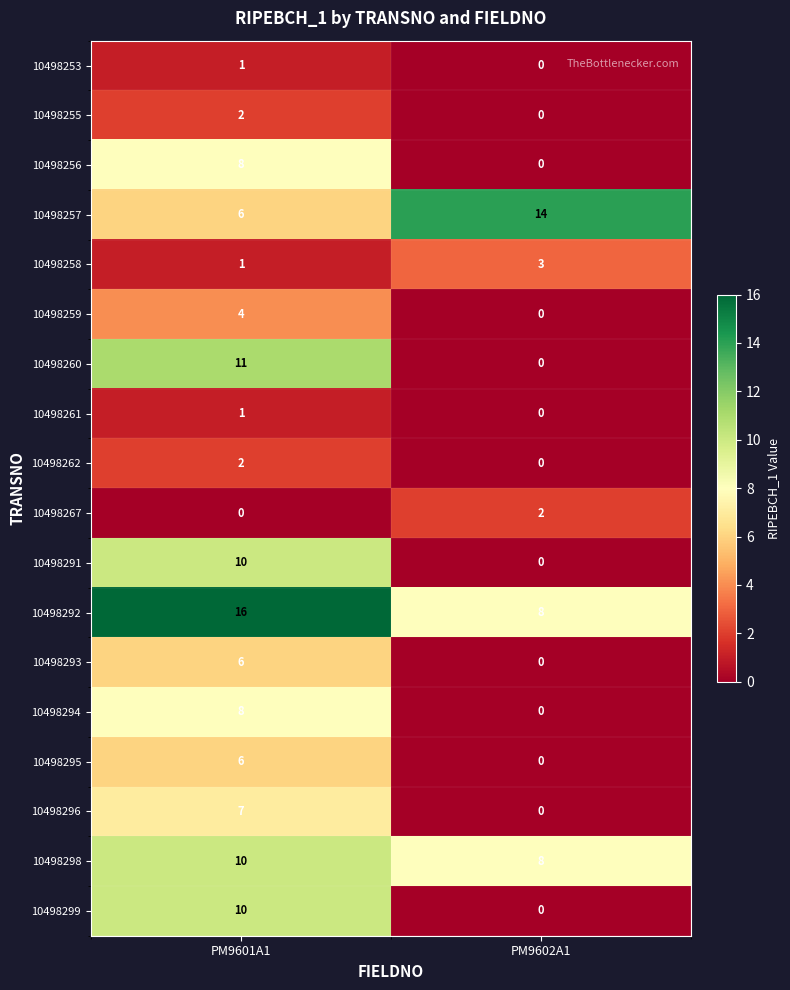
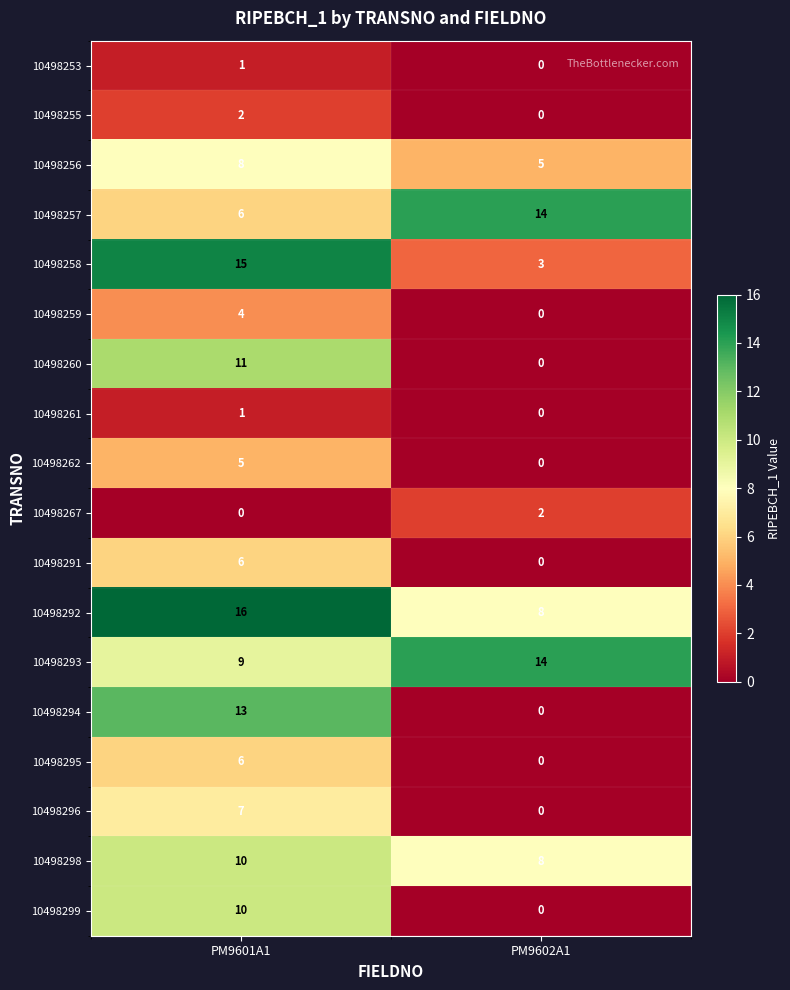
10498256, PM9602A1: 0 -> 5
10498258, PM9601A1: 1 -> 15
10498262, PM9601A1: 2 -> 5
10498291, PM9601A1: 10 -> 6
10498293, PM9601A1: 6 -> 9
10498293, PM9602A1: 0 -> 14
10498294, PM9601A1: 8 -> 13
